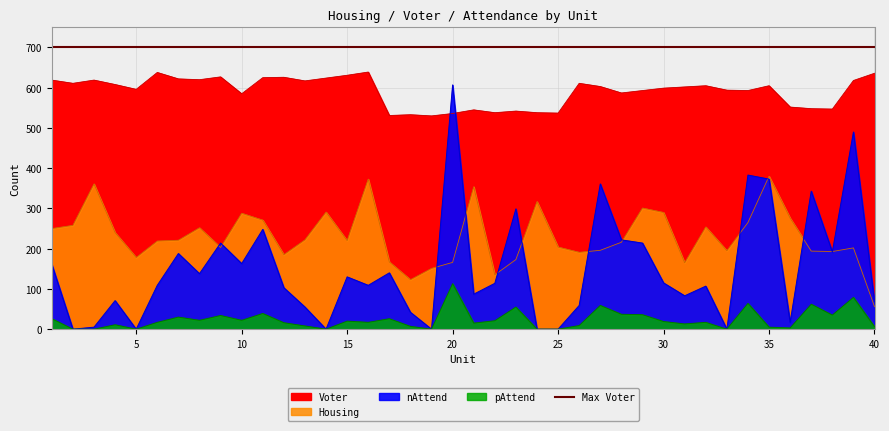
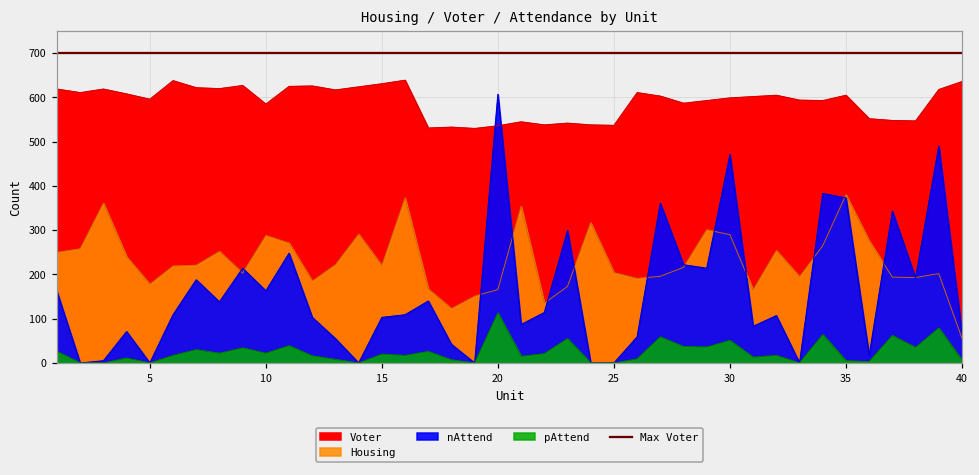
nAttend, 15: 130 -> 100
nAttend, 30: 120 -> 470
pAttend, 30: 20 -> 50
